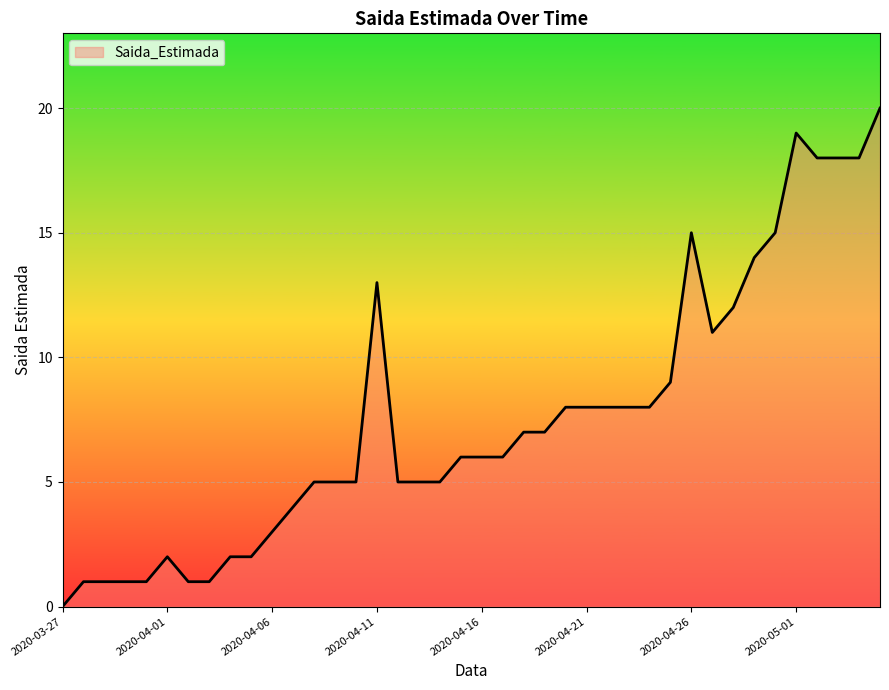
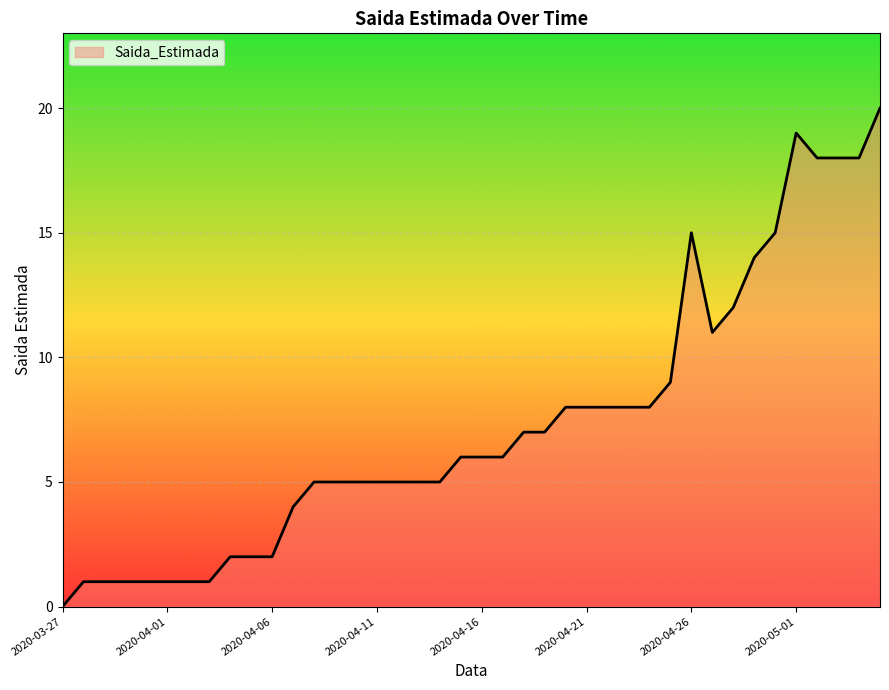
2020-04-01: 2 -> 1
2020-04-06: 3 -> 2
2020-04-11: 13 -> 5
